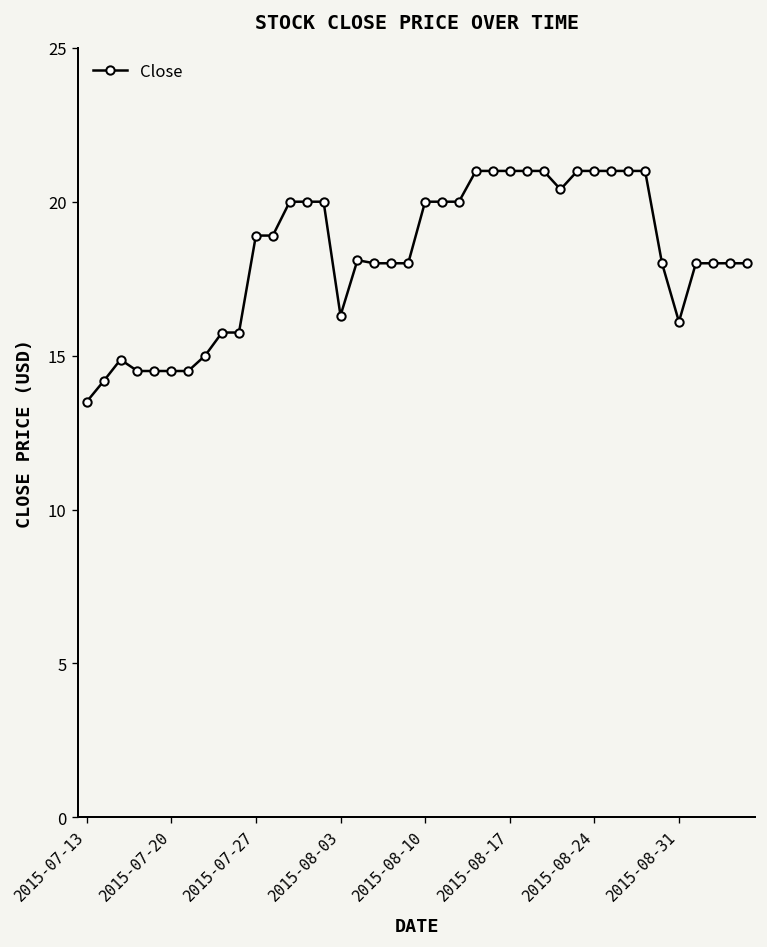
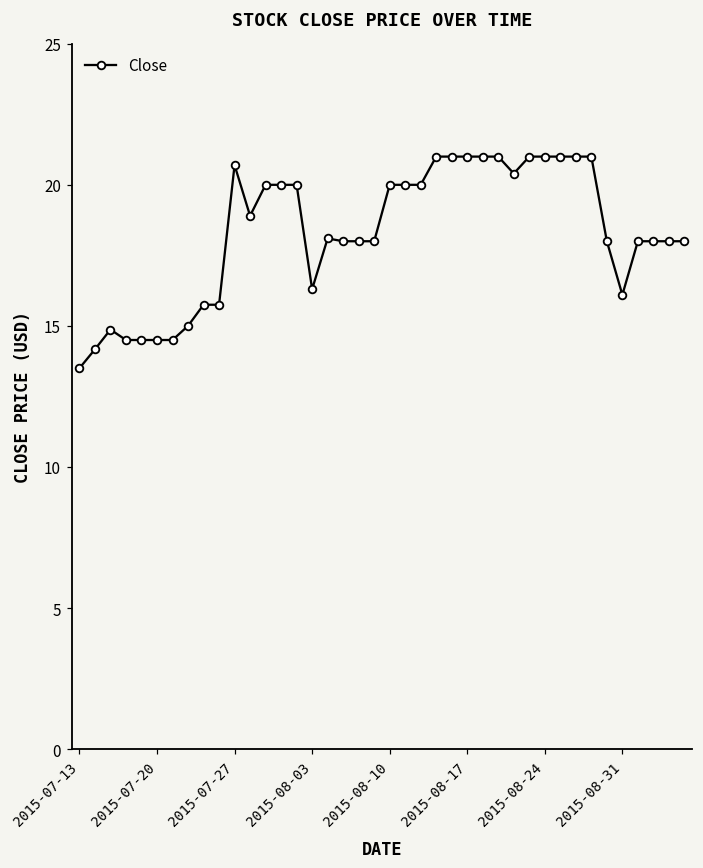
2015-07-27: 18.9 -> 20.7
